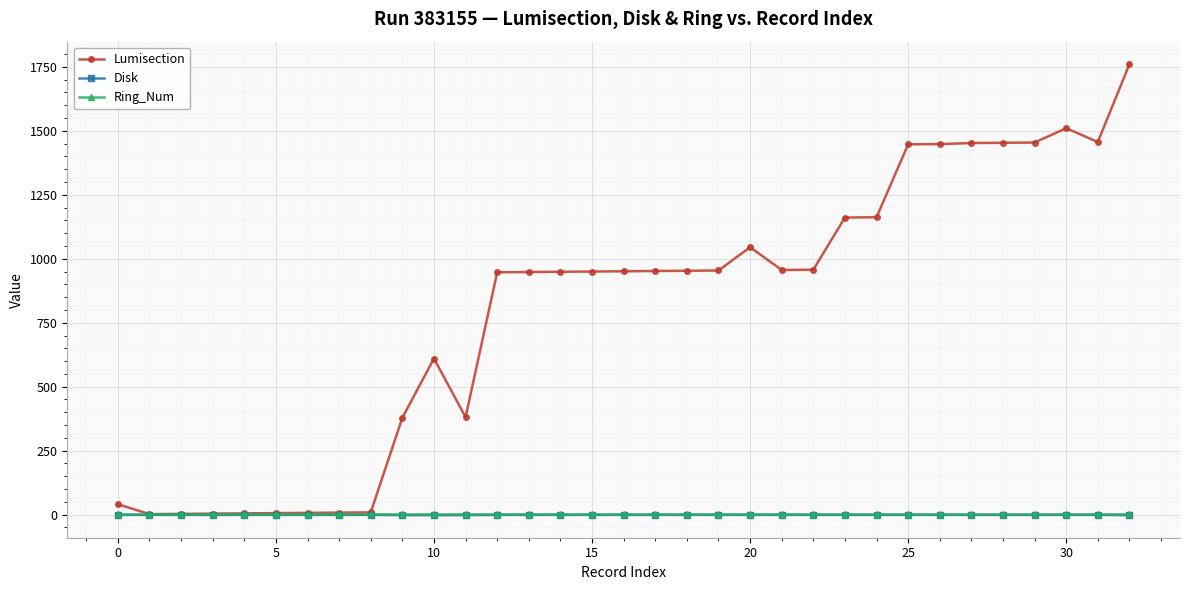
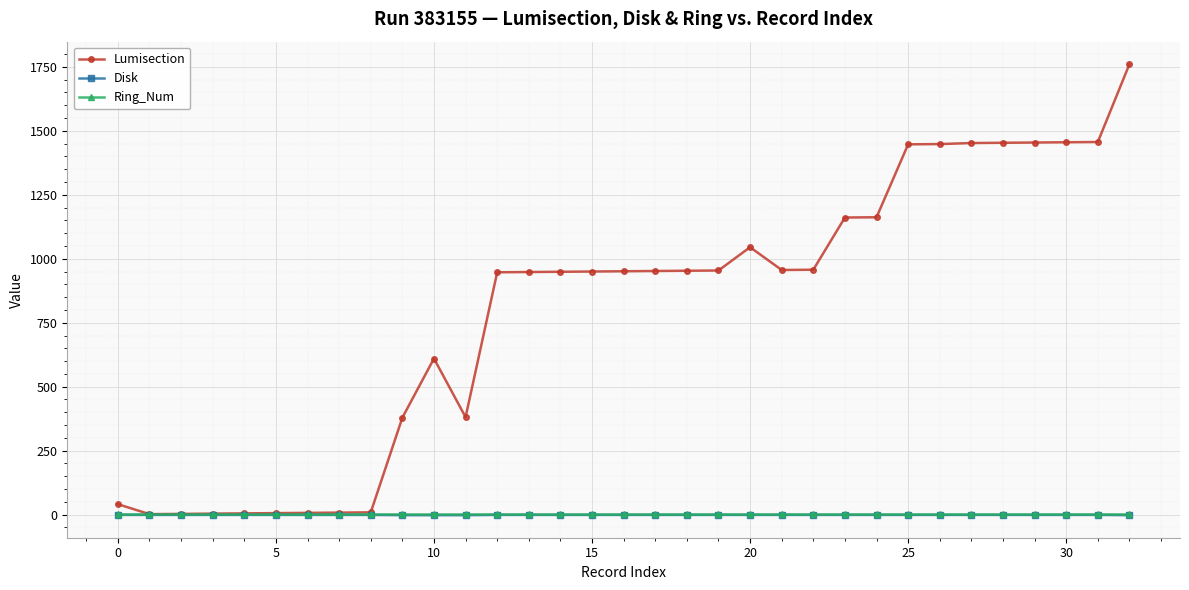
Lumisection, 30: 1510 -> 1460
